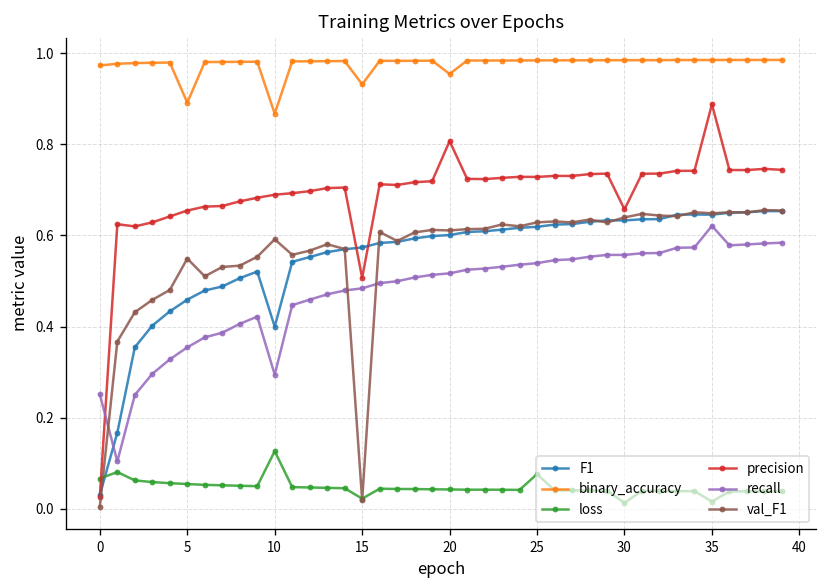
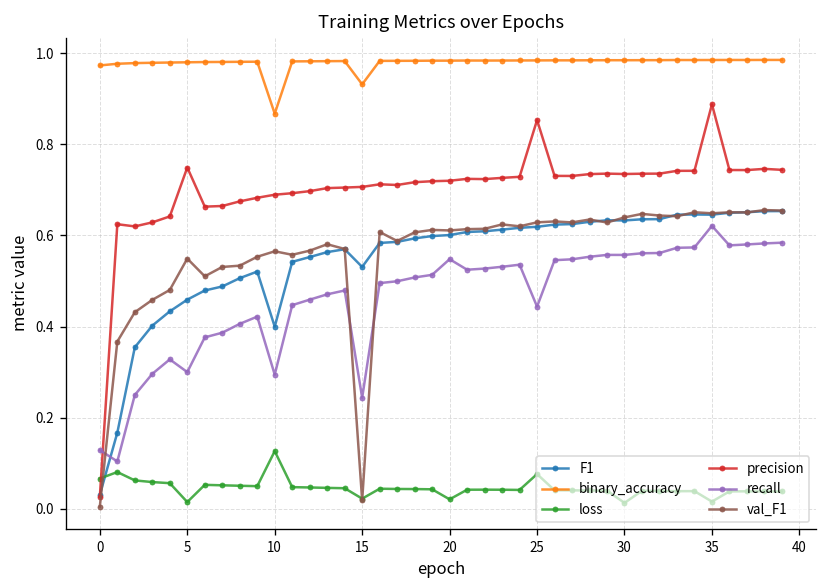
recall, 0: 0.25 -> 0.13
binary_accuracy, 5: 0.89 -> 0.98
loss, 5: 0.05 -> 0.02
precision, 5: 0.65 -> 0.75
recall, 5: 0.35 -> 0.30
val_F1, 10: 0.59 -> 0.57
F1, 15: 0.57 -> 0.53
precision, 15: 0.51 -> 0.71
recall, 15: 0.48 -> 0.24
binary_accuracy, 20: 0.95 -> 0.98
loss, 20: 0.04 -> 0.02
precision, 20: 0.81 -> 0.72
recall, 20: 0.52 -> 0.55
precision, 25: 0.73 -> 0.85
recall, 25: 0.54 -> 0.44
precision, 30: 0.66 -> 0.73
